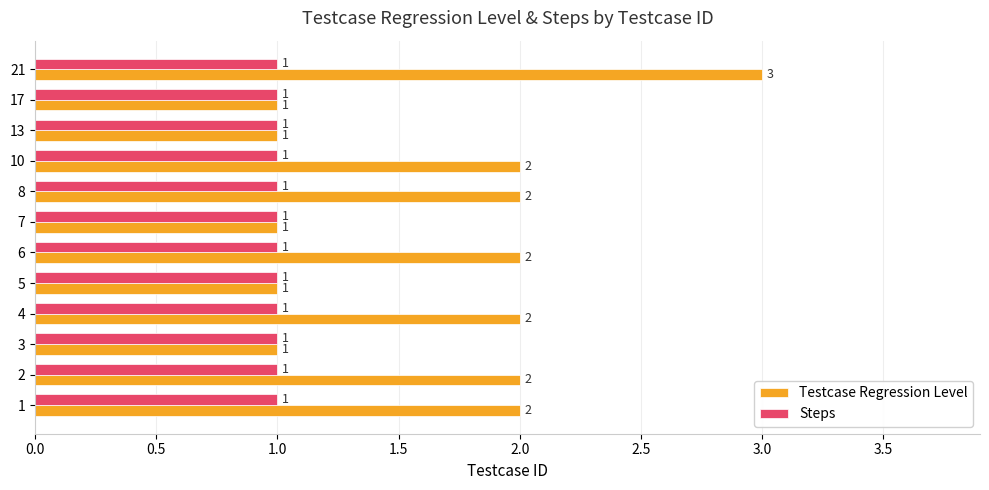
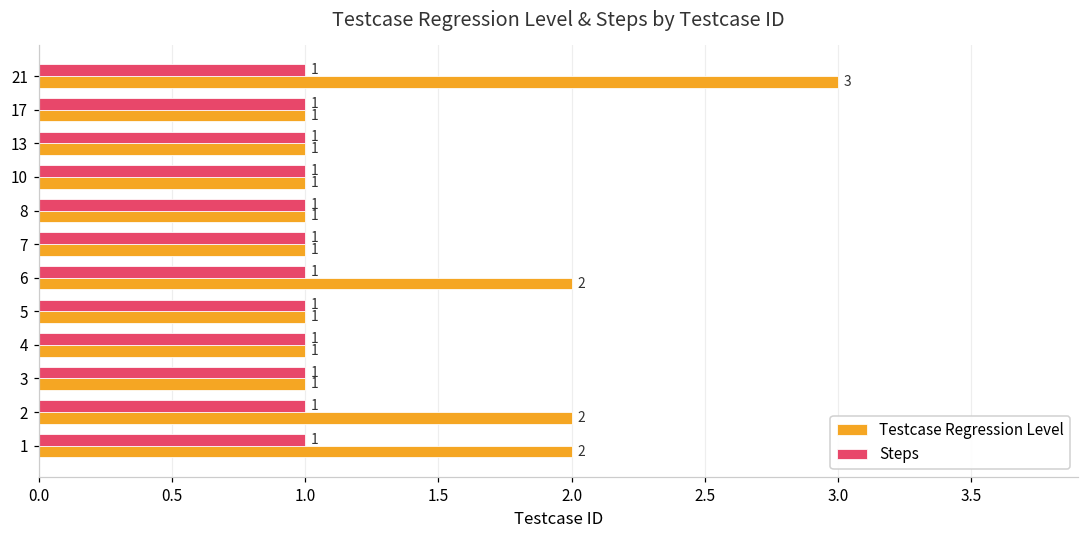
Testcase Regression Level, 10: 2 -> 1
Testcase Regression Level, 8: 2 -> 1
Testcase Regression Level, 4: 2 -> 1
